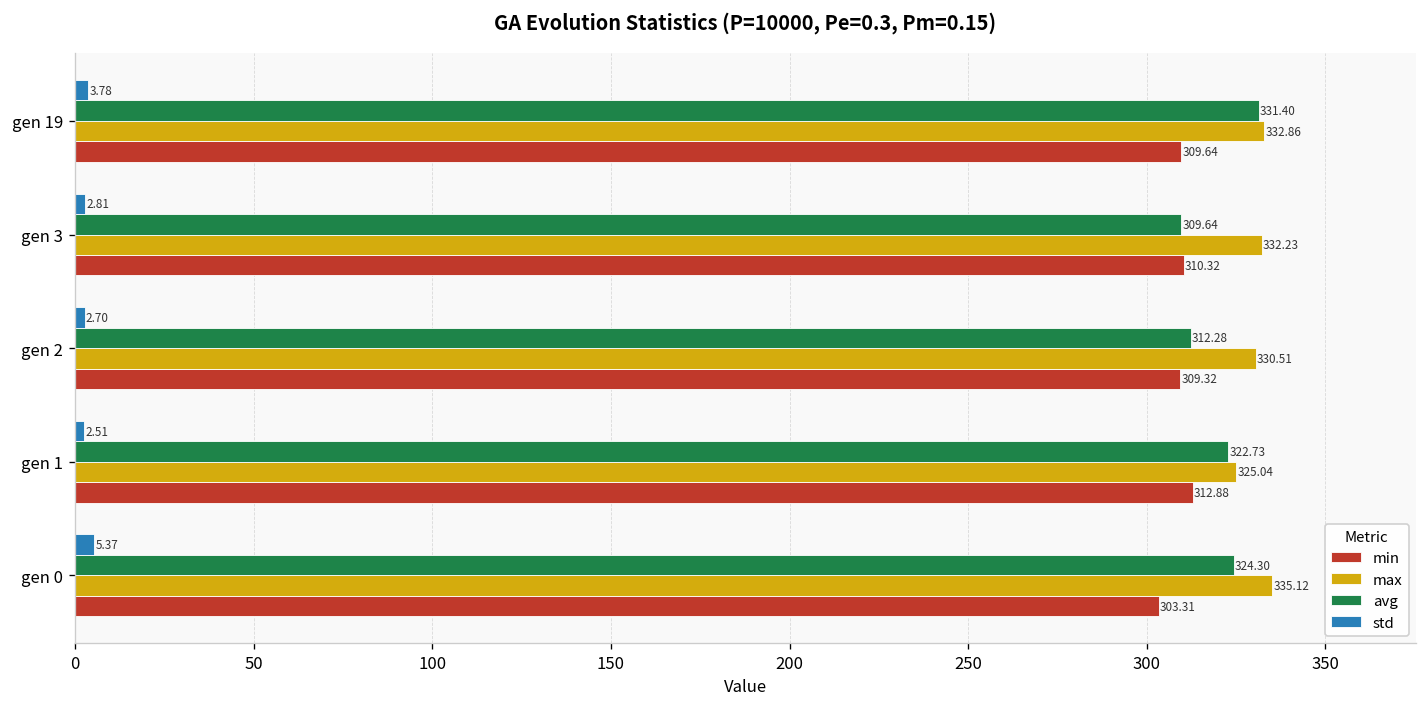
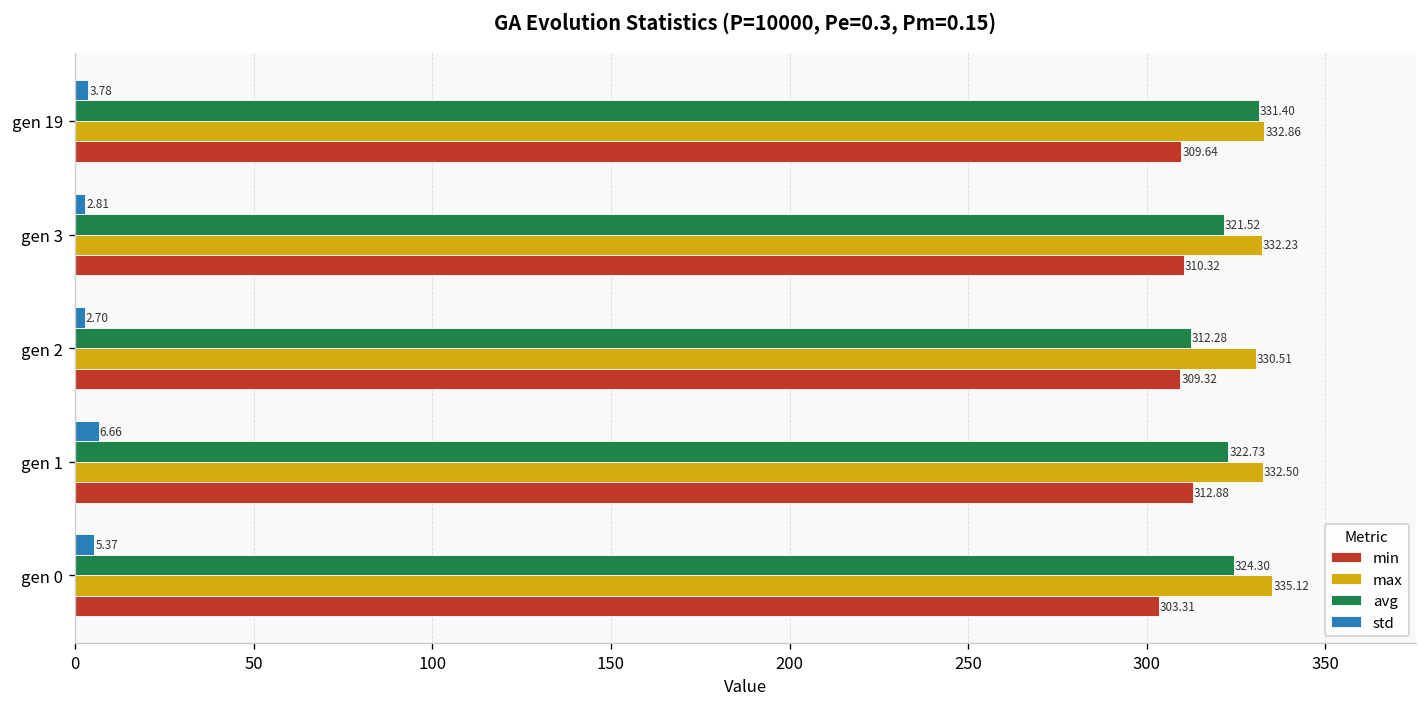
avg, gen 3: 309.64 -> 321.52
std, gen 1: 2.51 -> 6.66
max, gen 1: 325.04 -> 332.50
